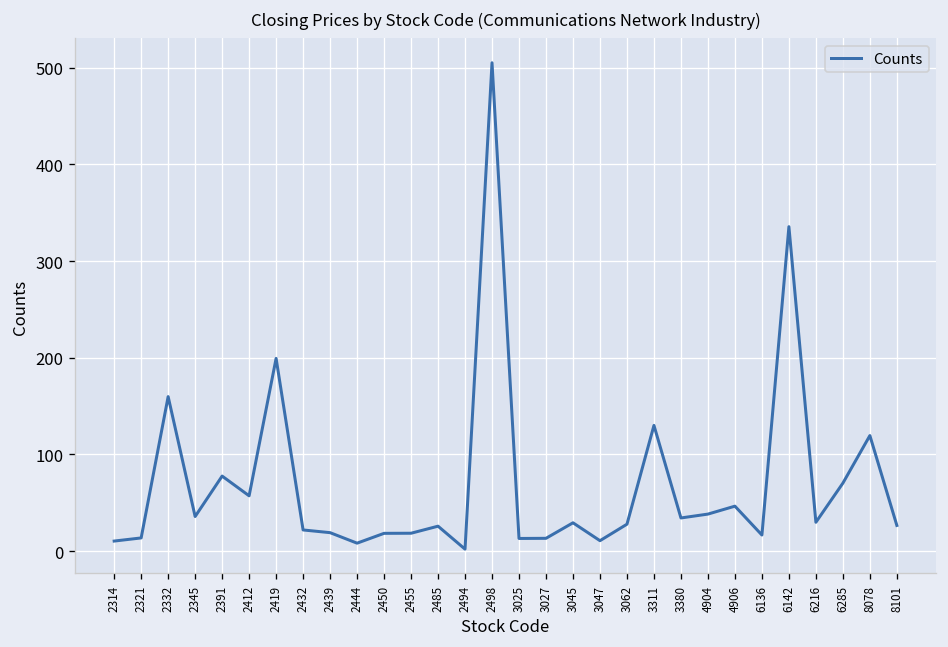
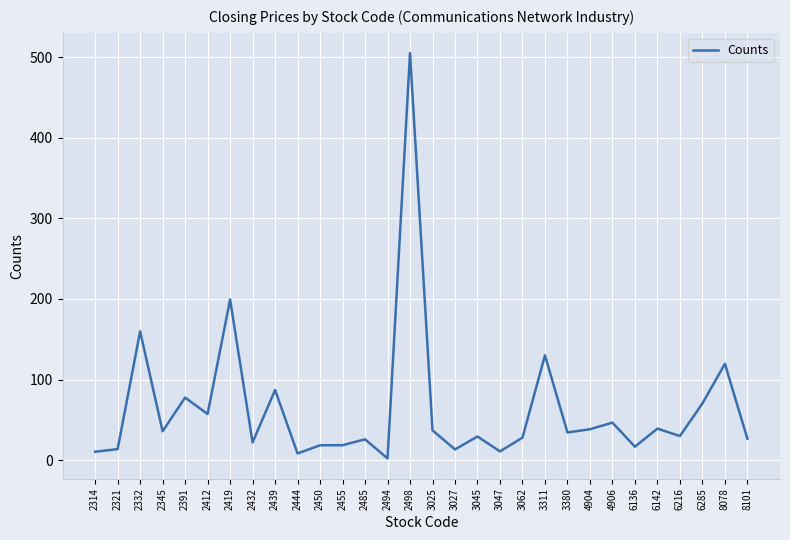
2439: 20 -> 90
3025: 10 -> 40
6142: 340 -> 40
